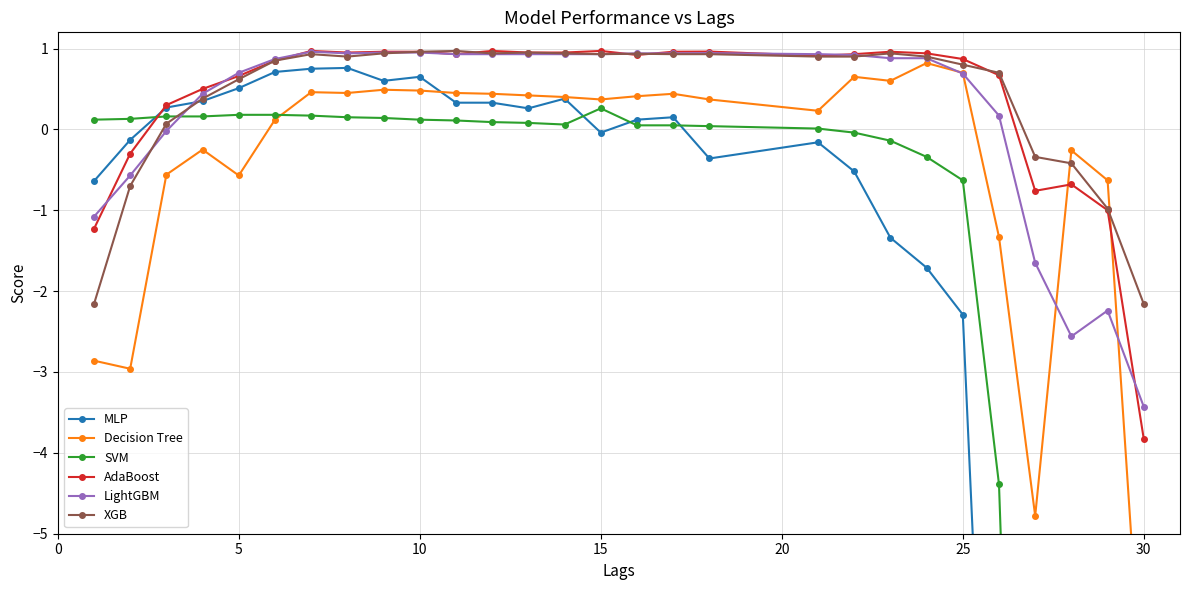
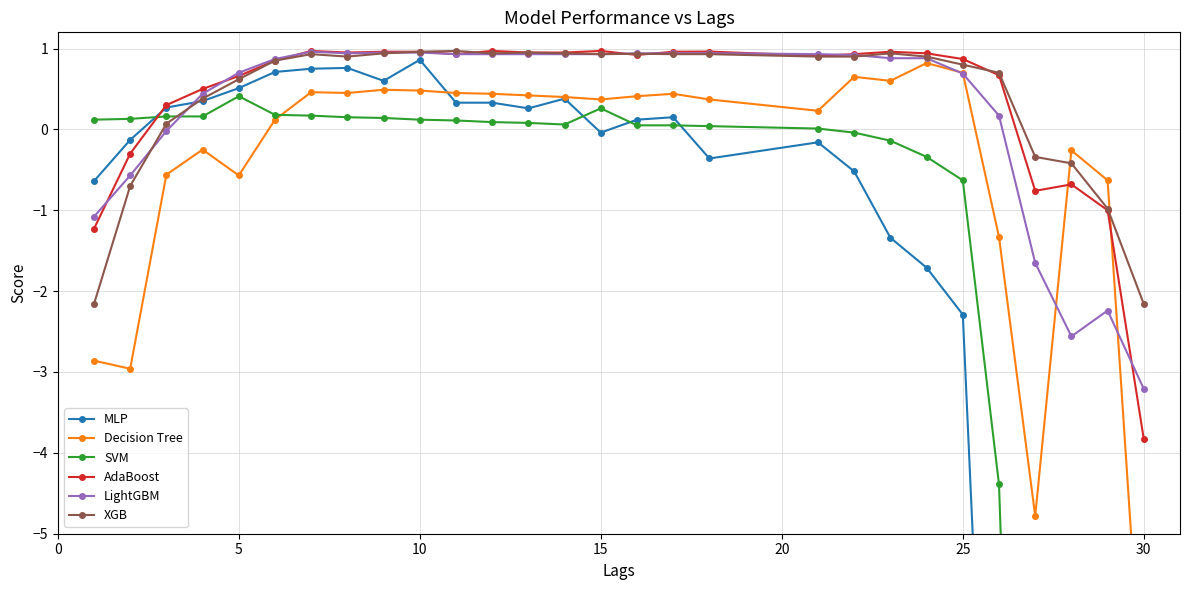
SVM, 5: 0.2 -> 0.4
MLP, 10: 0.7 -> 0.9
LightGBM, 30: -3.4 -> -3.2
